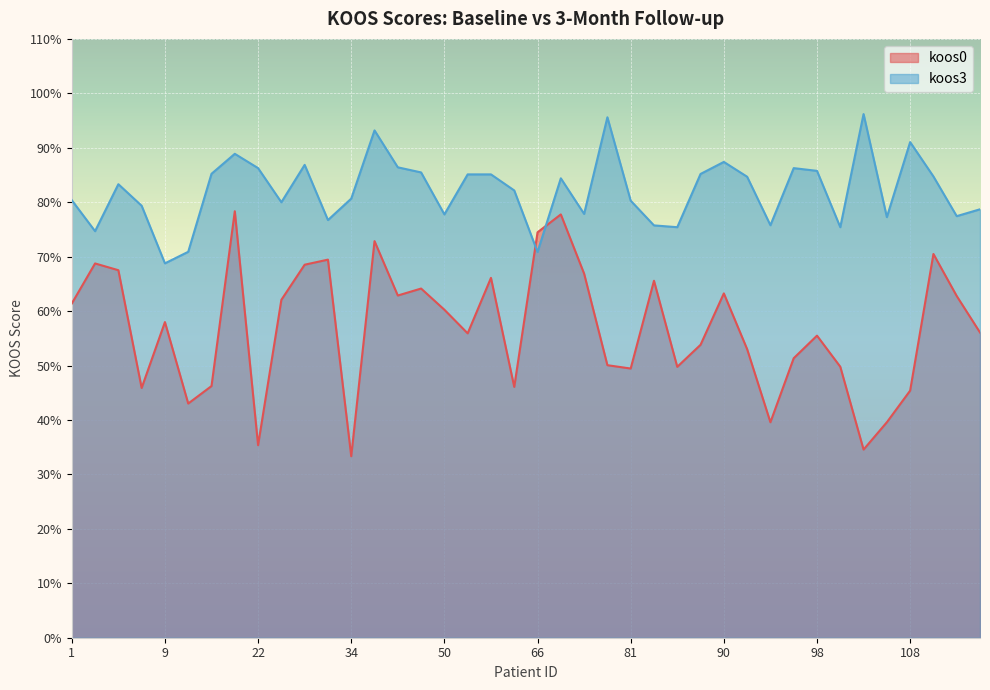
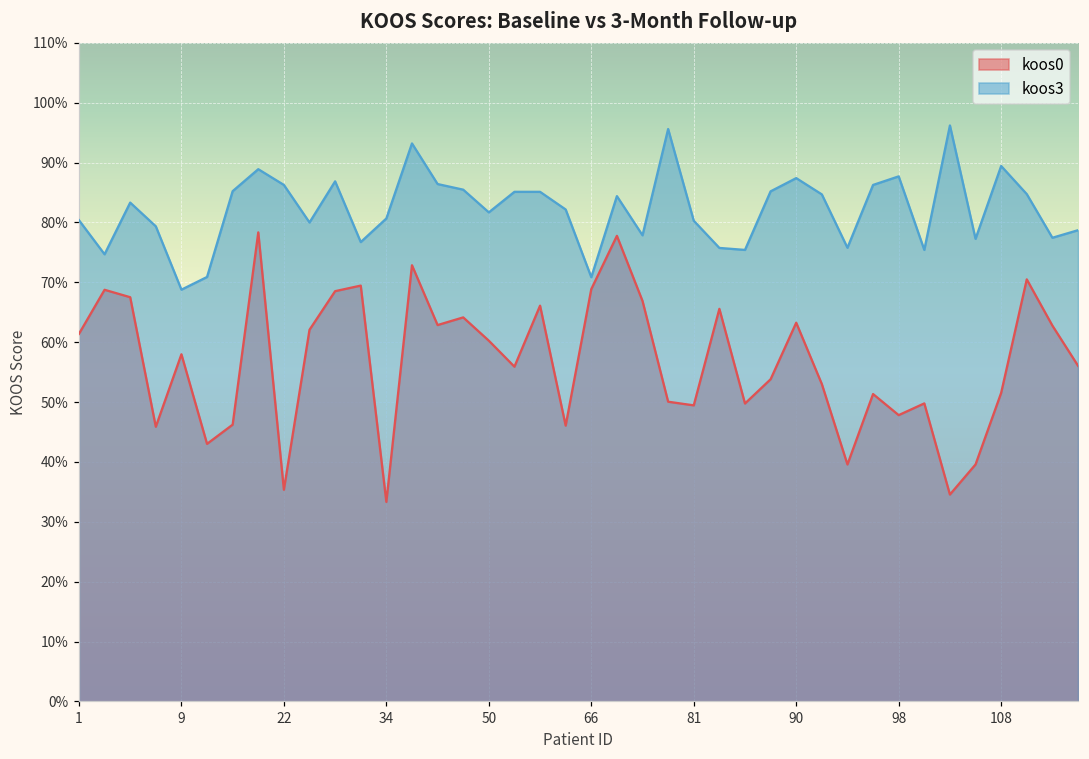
koos3, 50: 78% -> 82%
koos0, 66: 74% -> 69%
koos0, 98: 55% -> 48%
koos3, 98: 86% -> 88%
koos0, 108: 45% -> 52%
koos3, 108: 91% -> 89%
